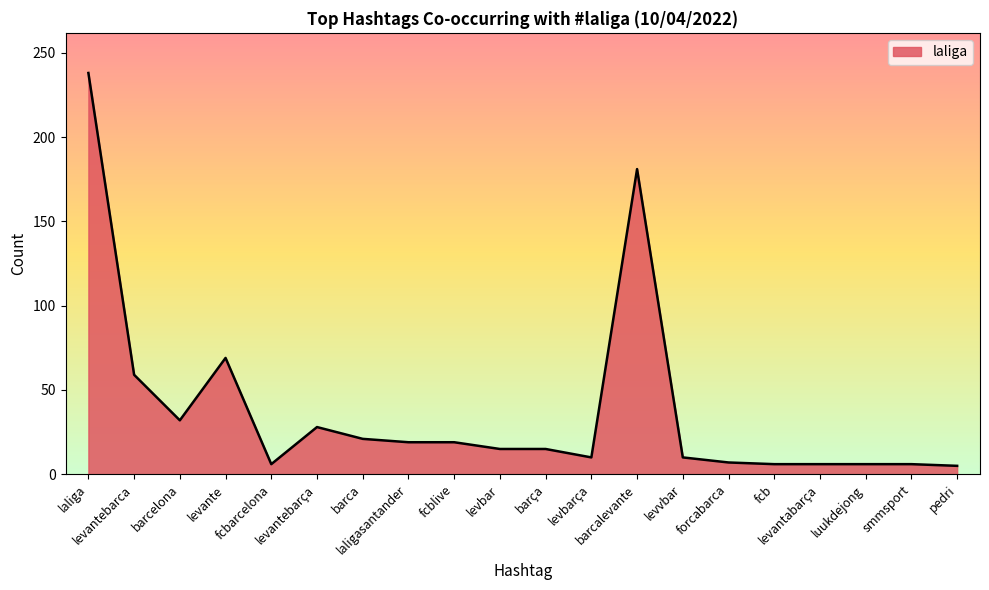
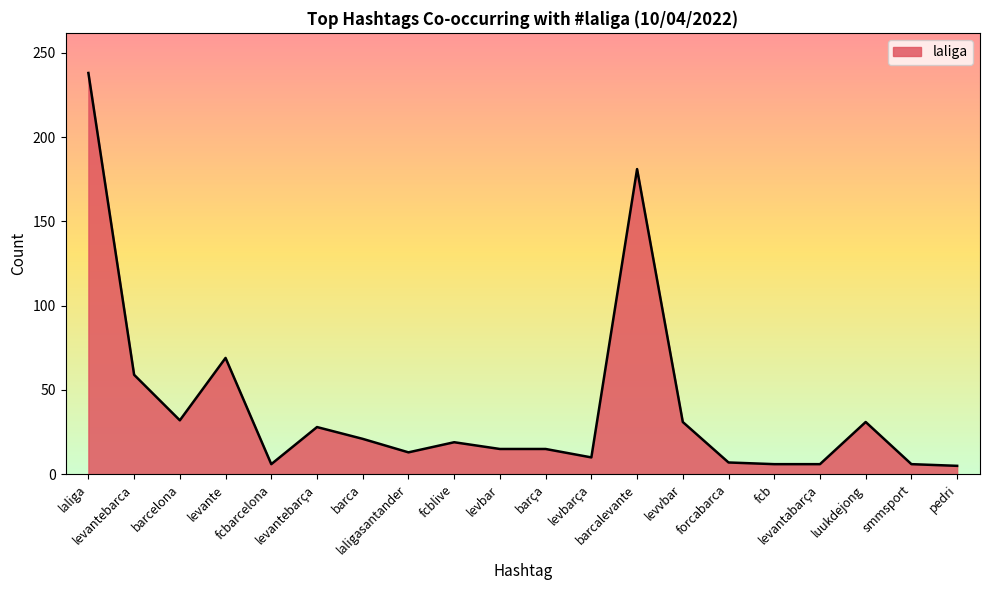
laligasantander: 19 -> 13
levvbar: 10 -> 31
luukdejong: 6 -> 31
